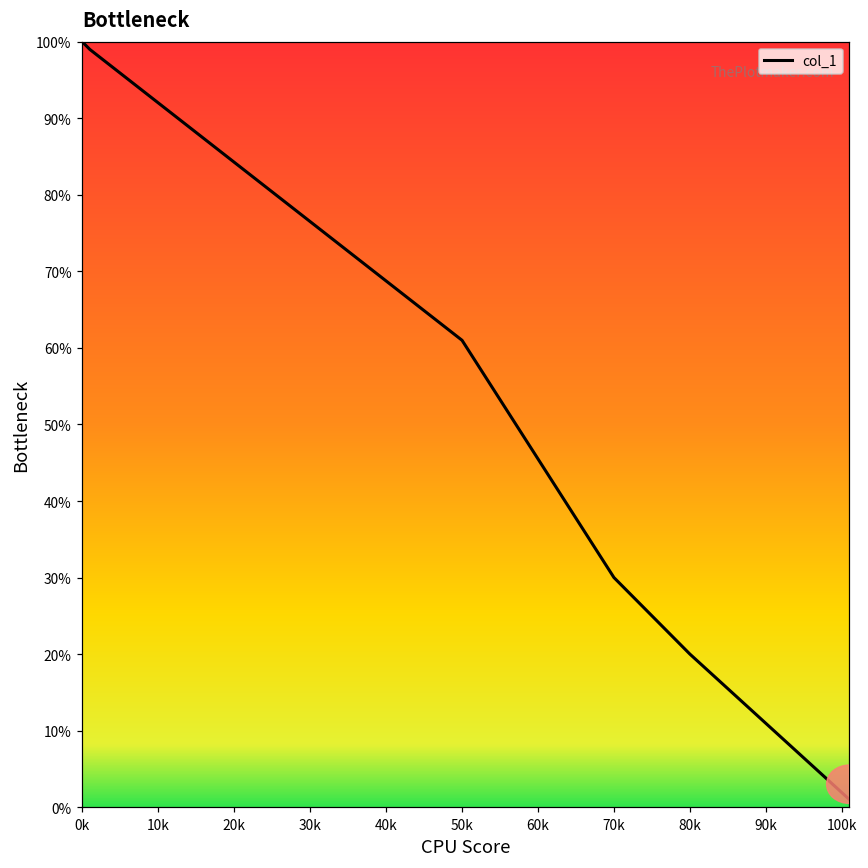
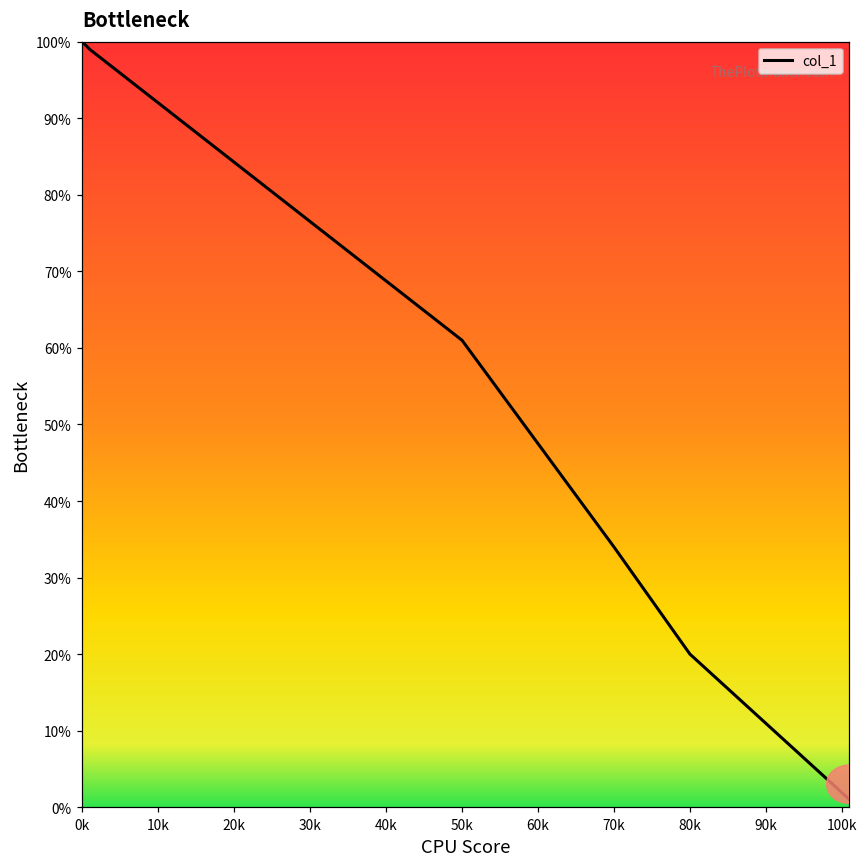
70k: 30% -> 34%
